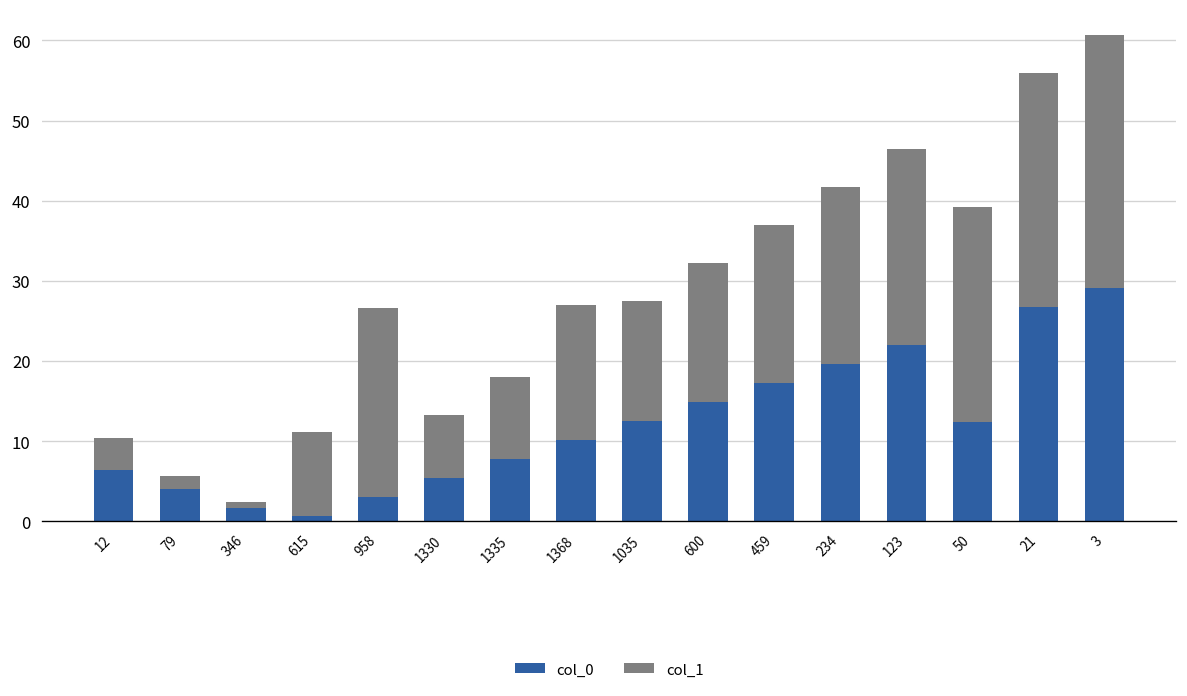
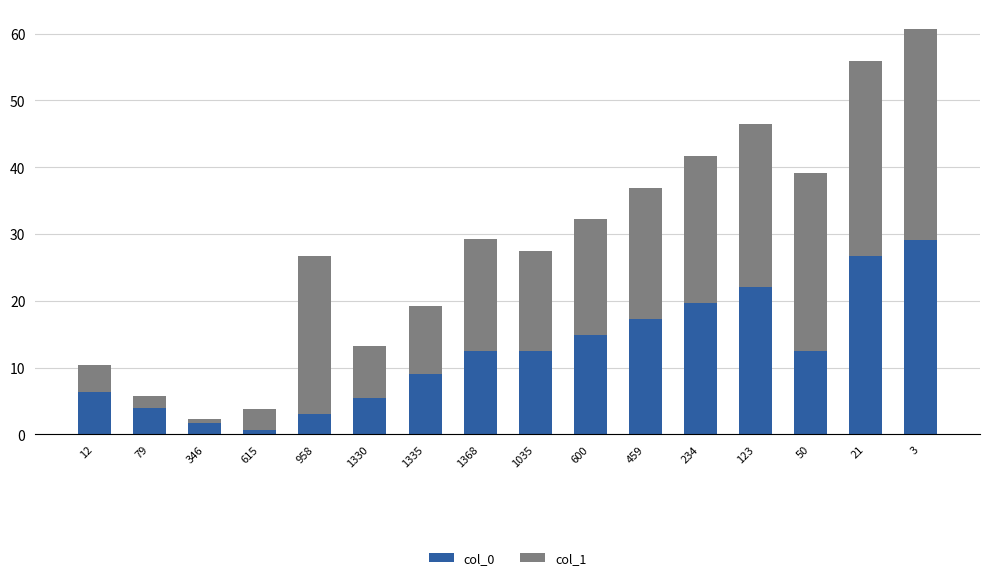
col_1, 615: 10 -> 3
col_0, 1335: 8 -> 9
col_0, 1368: 10 -> 13
